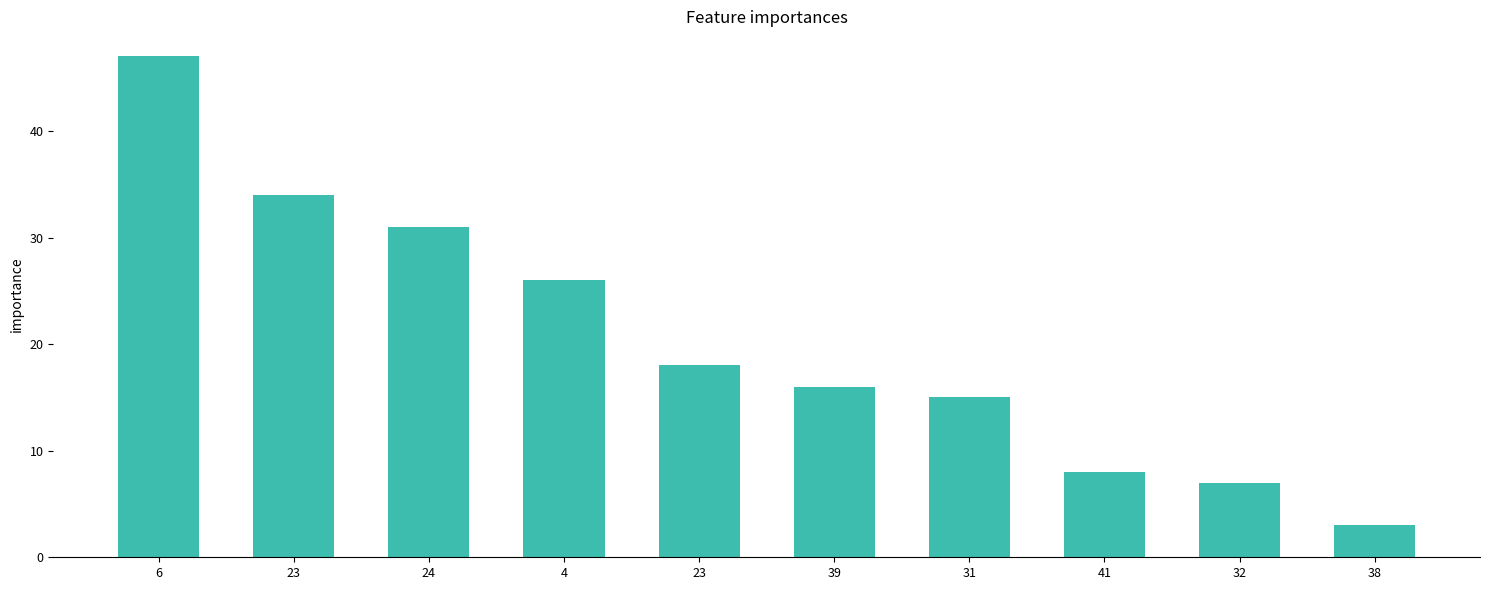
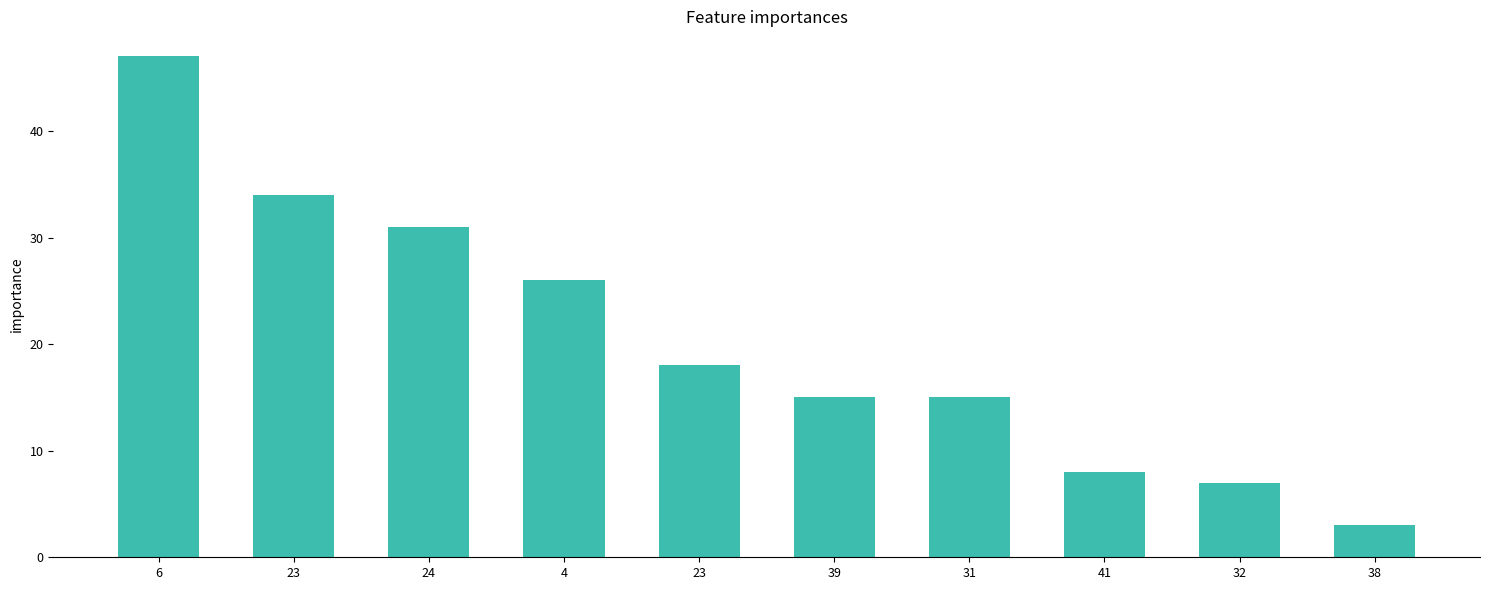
39: 16 -> 15
